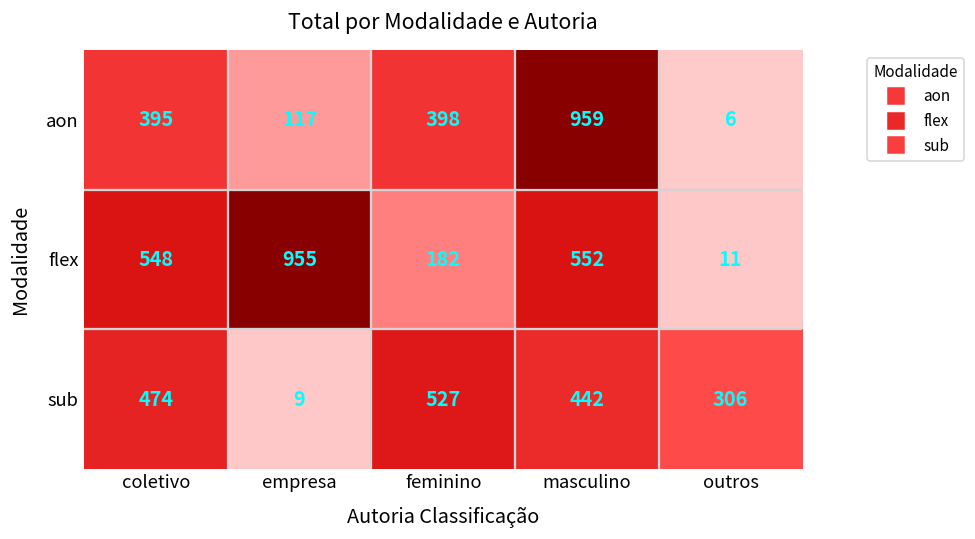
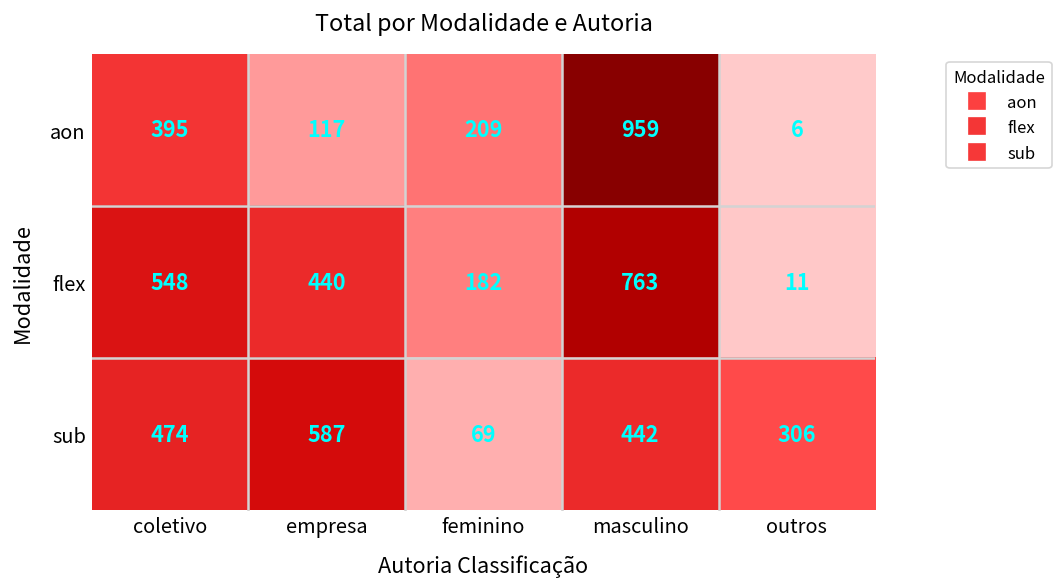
aon, feminino: 398 -> 209
flex, empresa: 955 -> 440
flex, masculino: 552 -> 763
sub, empresa: 9 -> 587
sub, feminino: 527 -> 69
